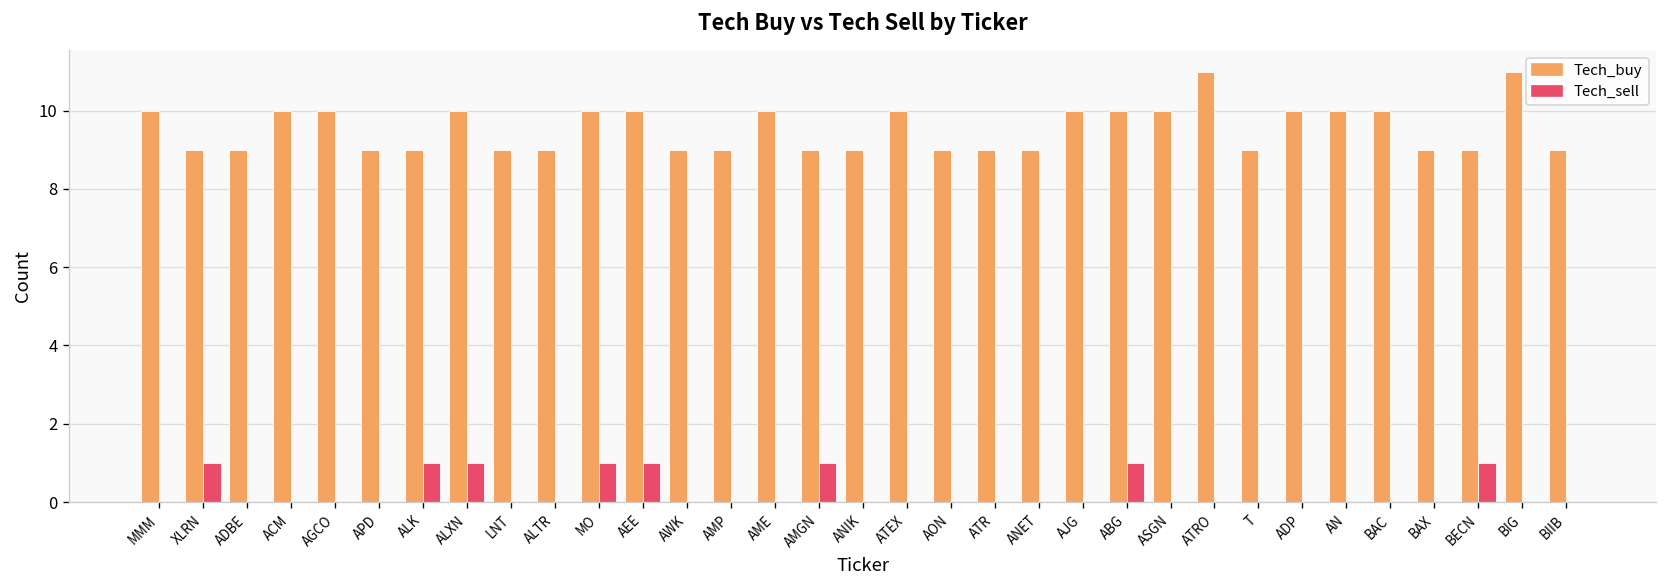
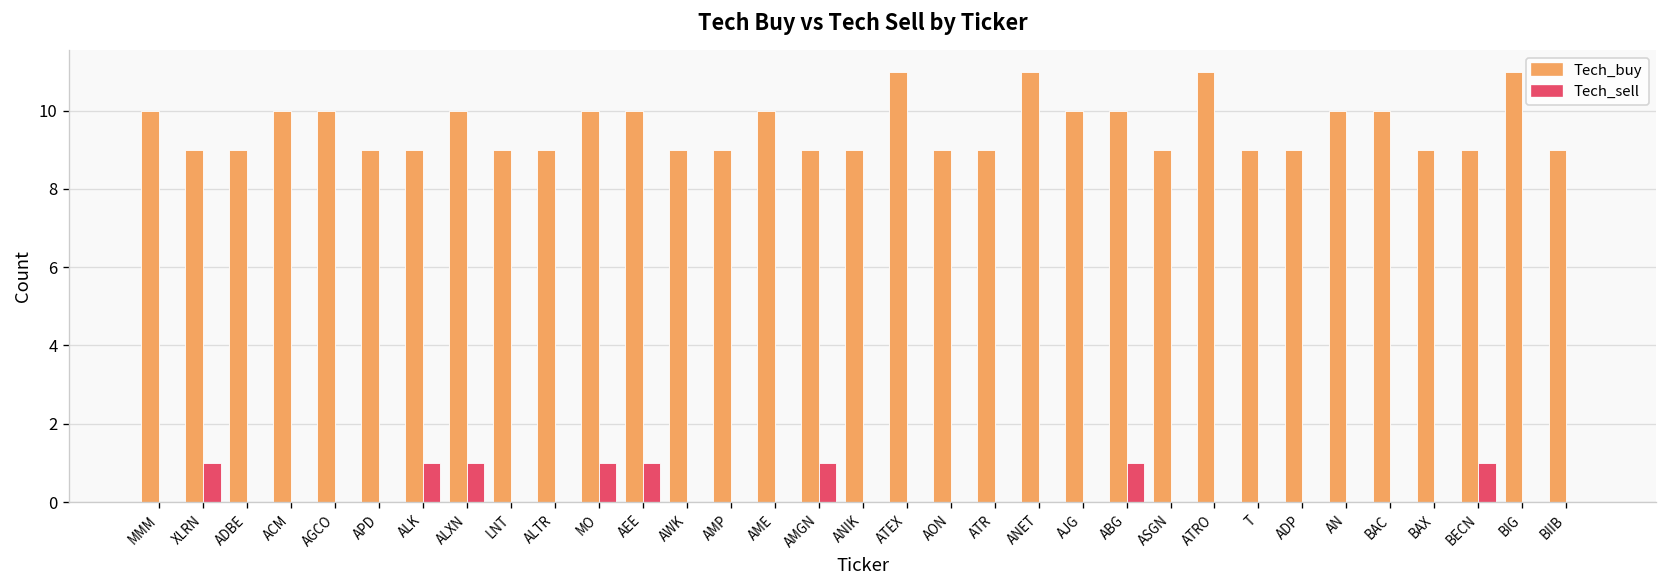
Tech_buy, ATEX: 10 -> 11
Tech_buy, ANET: 9 -> 11
Tech_buy, ASGN: 10 -> 9
Tech_buy, ADP: 10 -> 9
